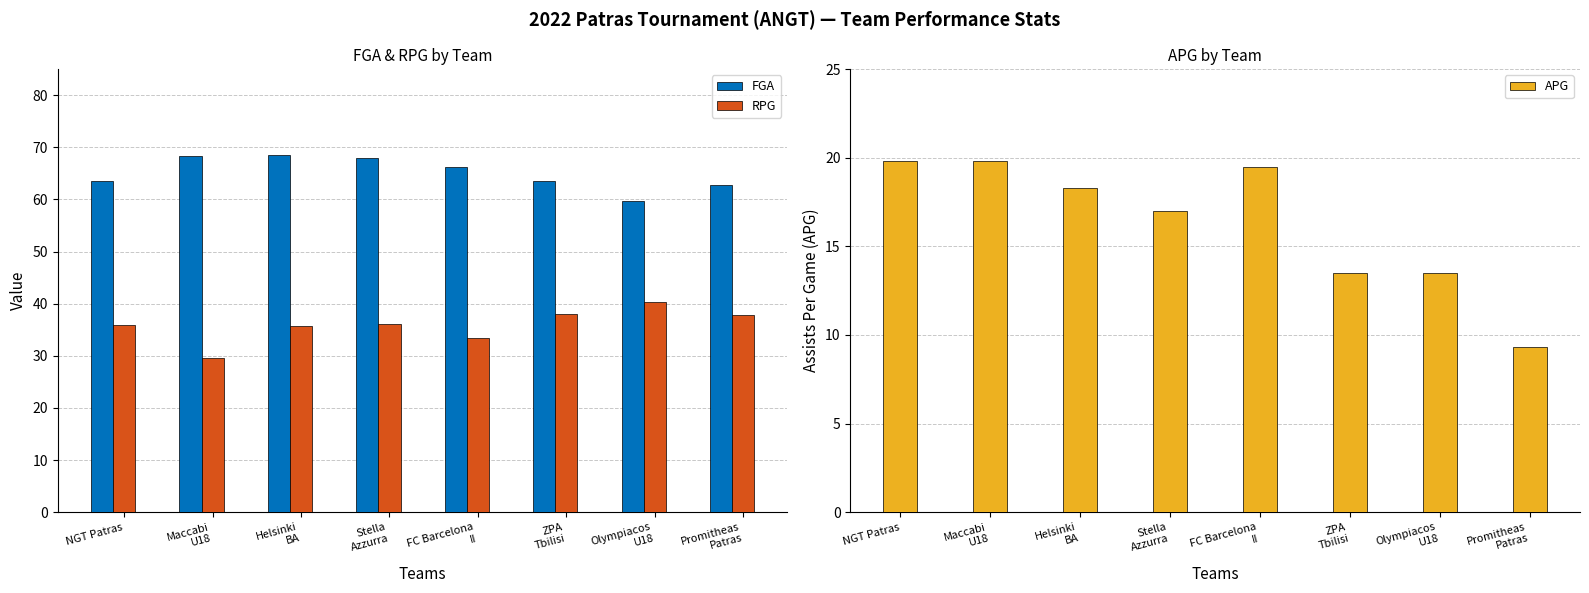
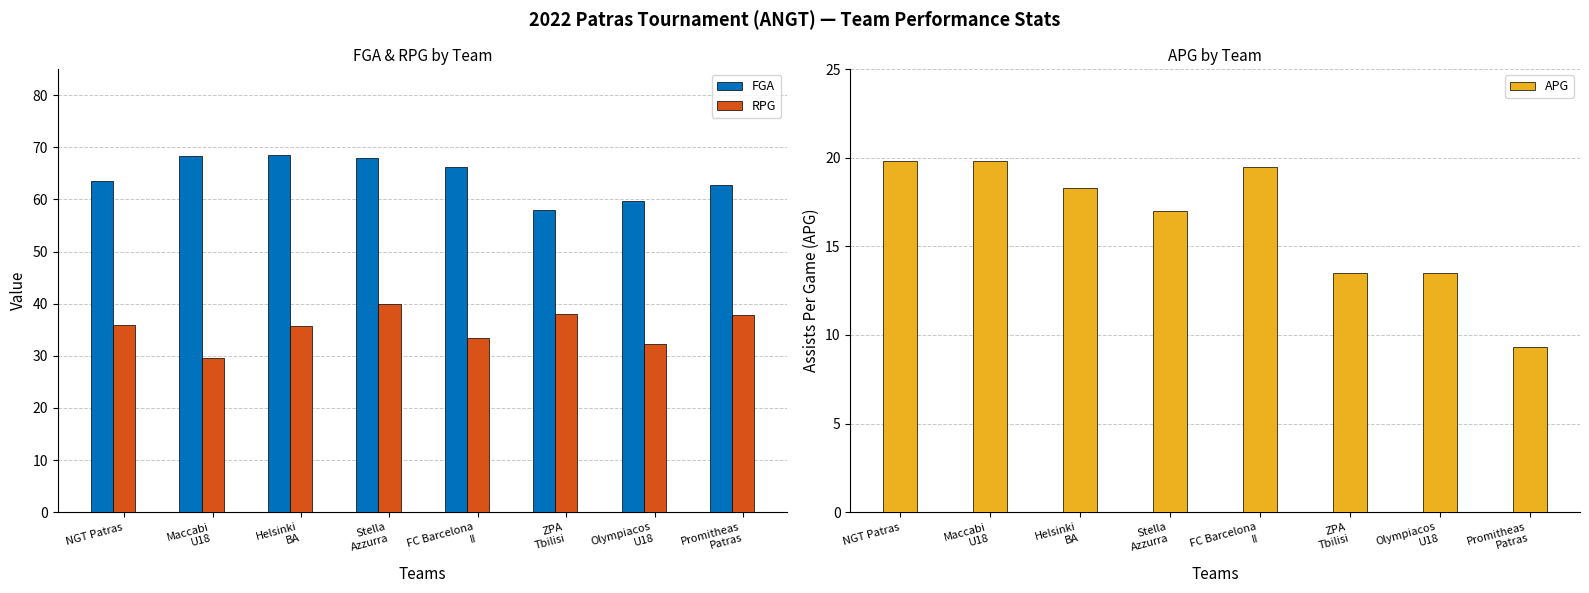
FGA & RPG by Team, RPG, Stella Azzurra: 36 -> 40
FGA & RPG by Team, FGA, ZPA Tbilisi: 64 -> 58
FGA & RPG by Team, RPG, Olympiacos U18: 40 -> 32
